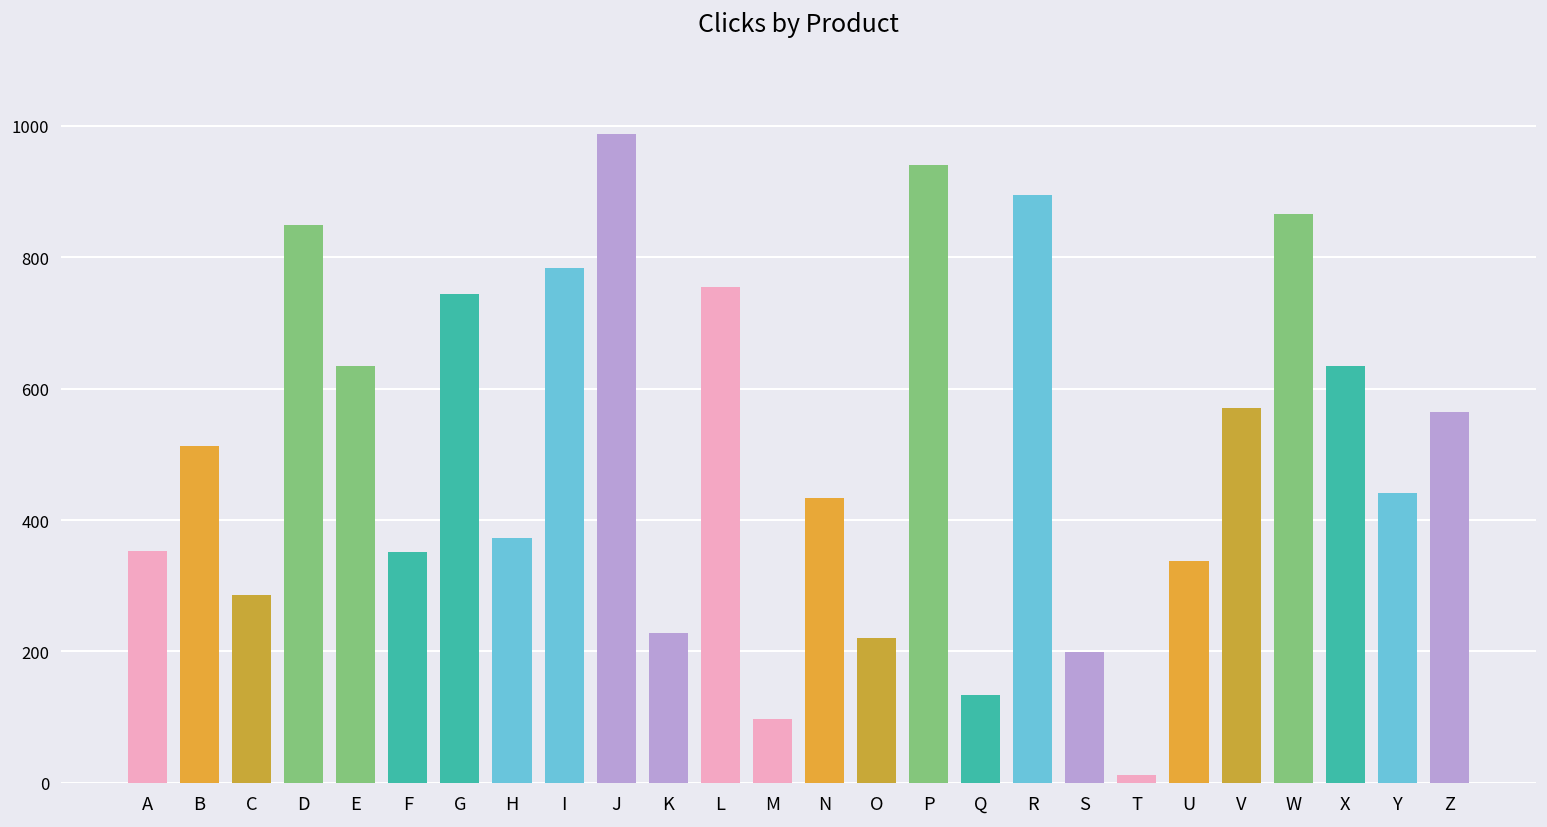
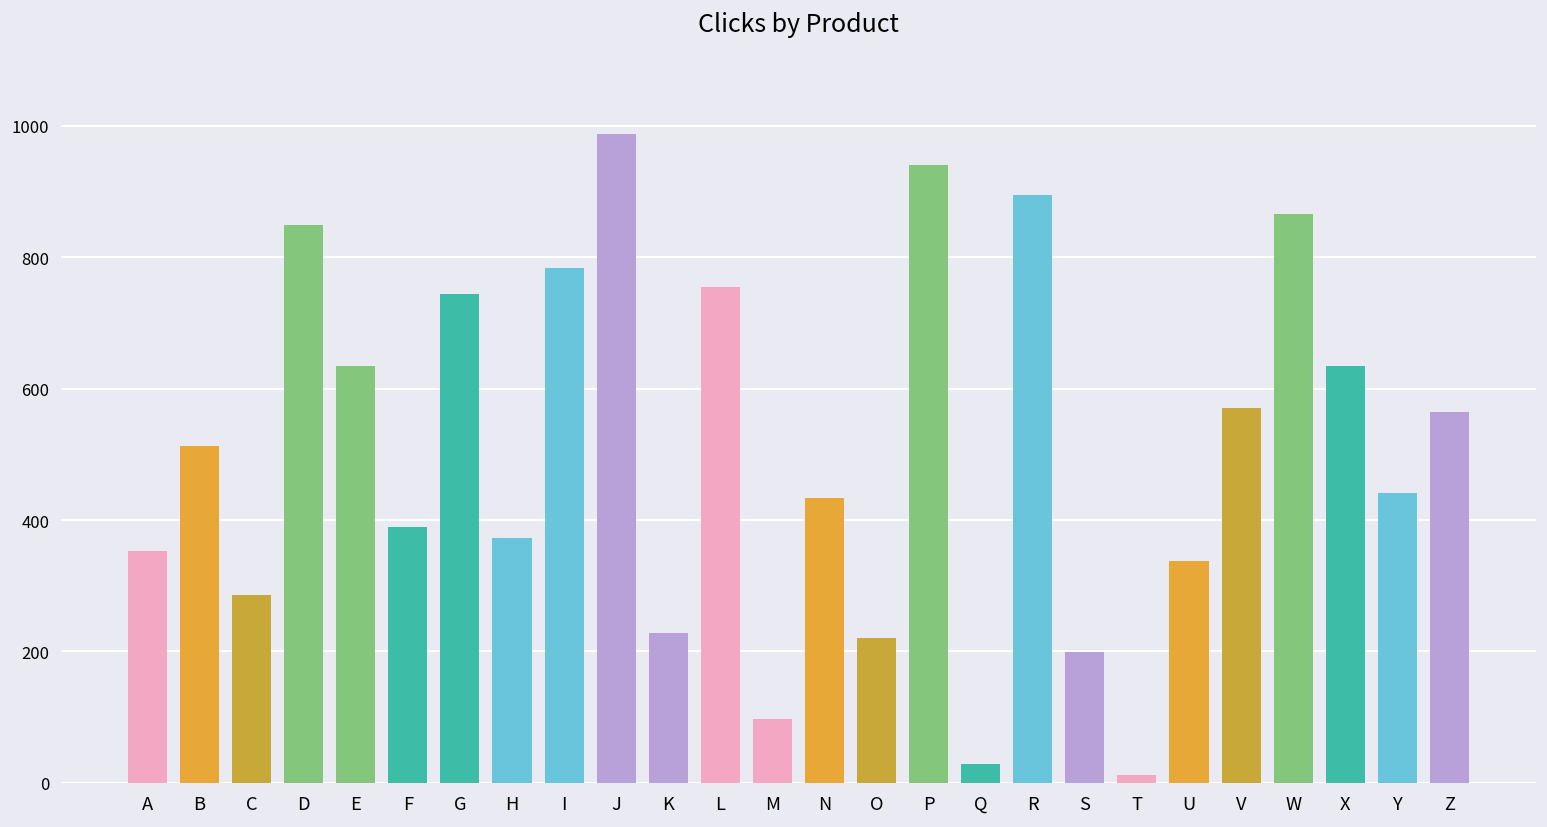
F: 350 -> 390
Q: 130 -> 30
